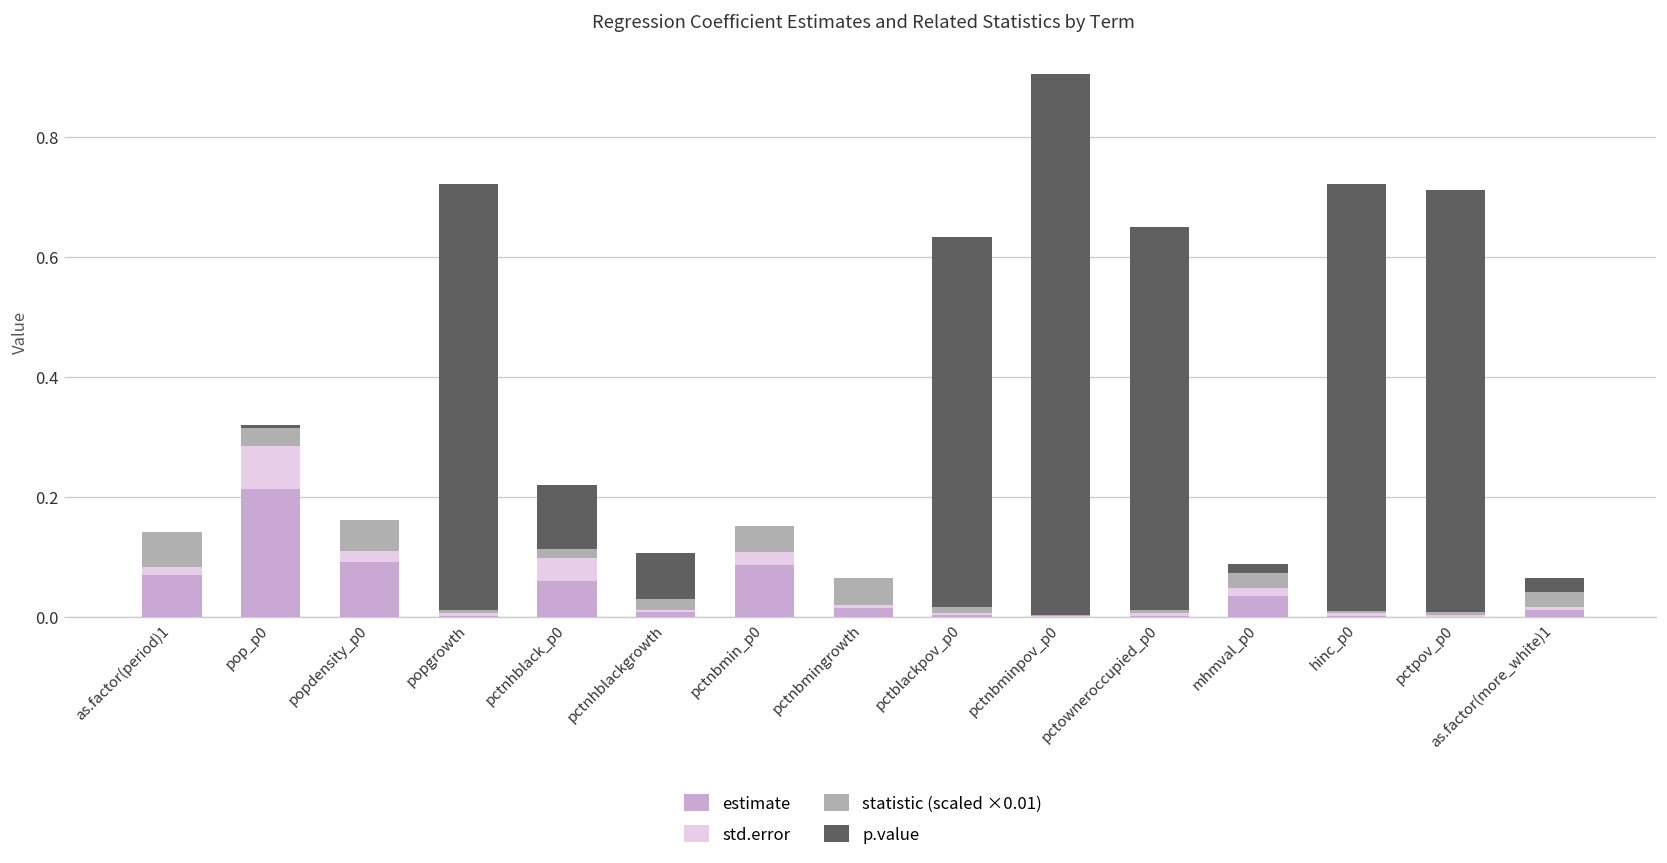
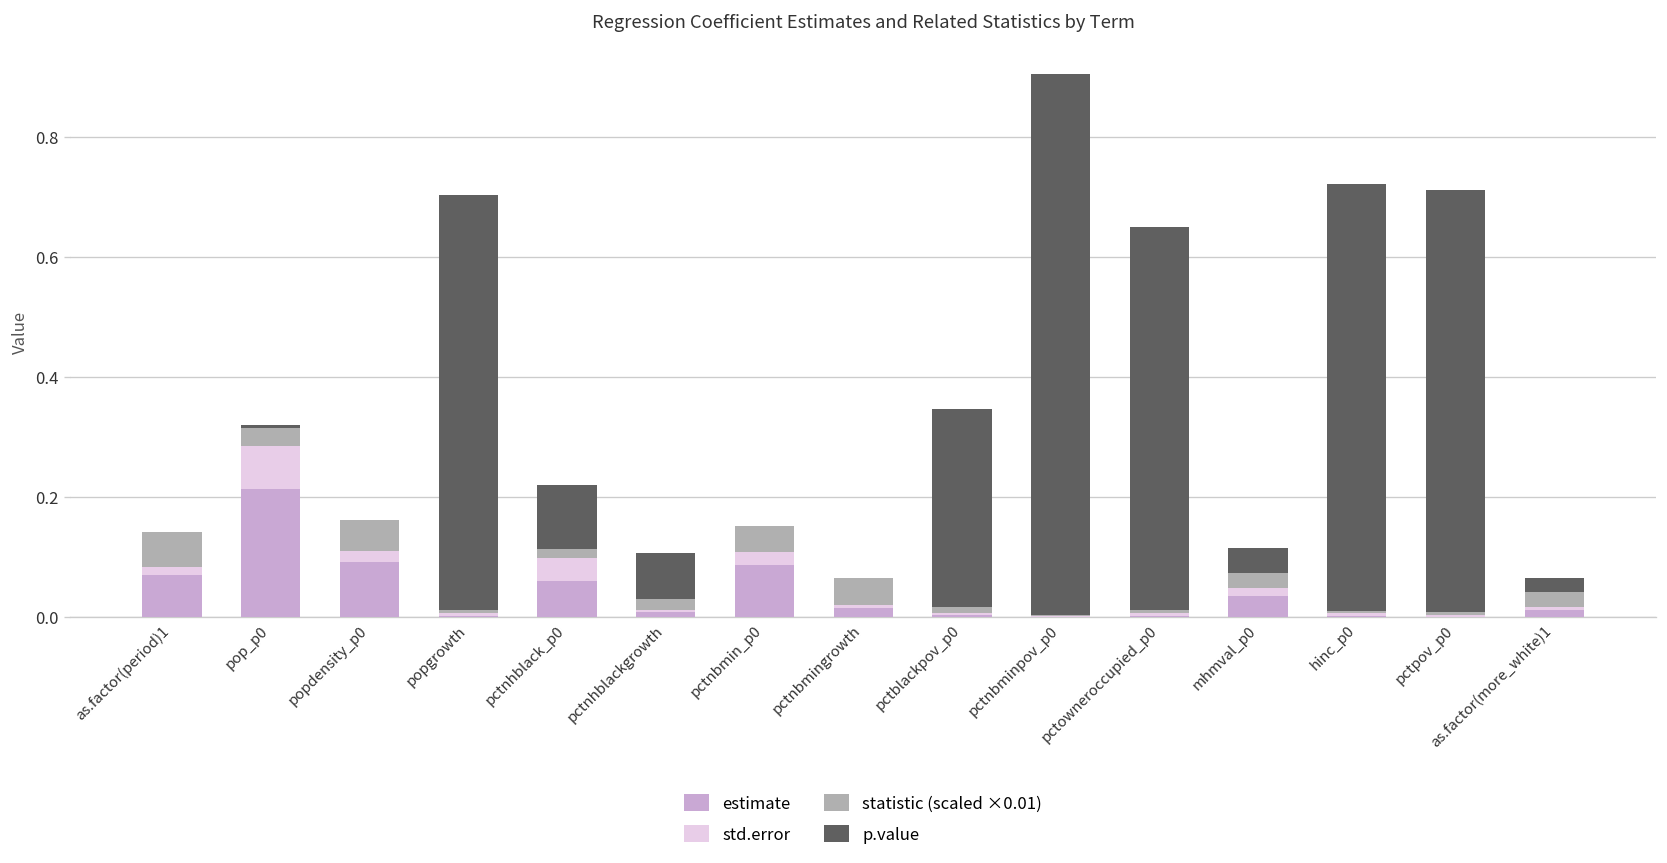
p.value, popgrowth: 0.71 -> 0.69
p.value, pctblackpov_p0: 0.62 -> 0.33
p.value, mhmval_p0: 0.01 -> 0.04
